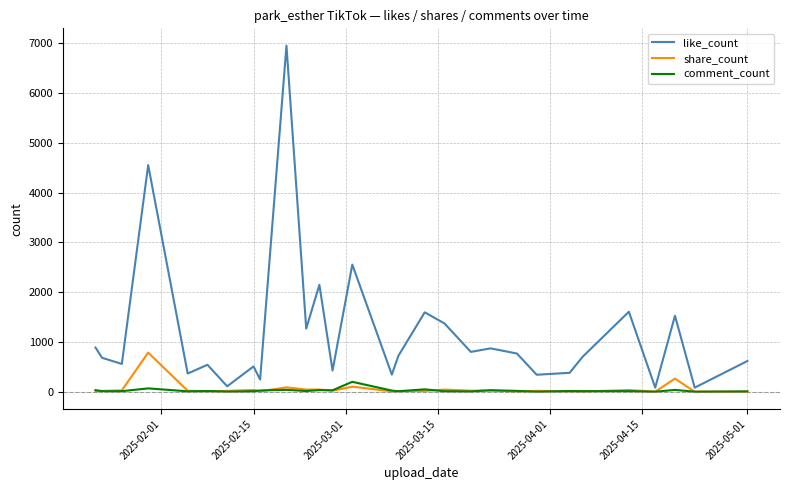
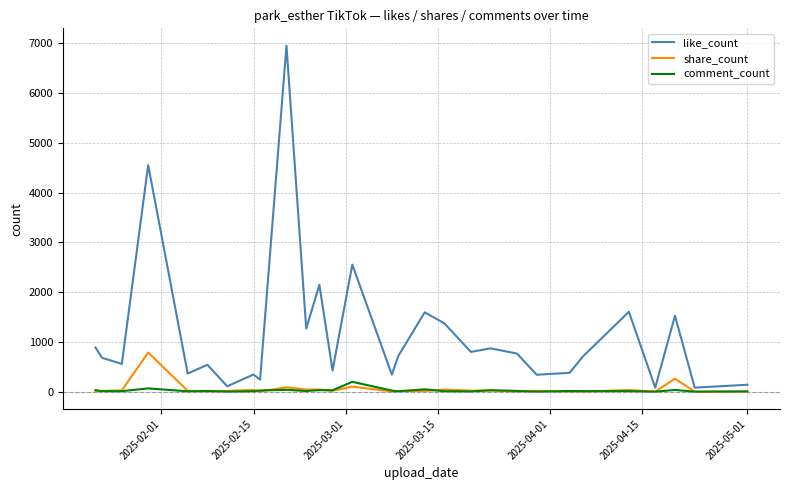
like_count, 2025-02-15: 500 -> 300
like_count, 2025-05-01: 600 -> 100
